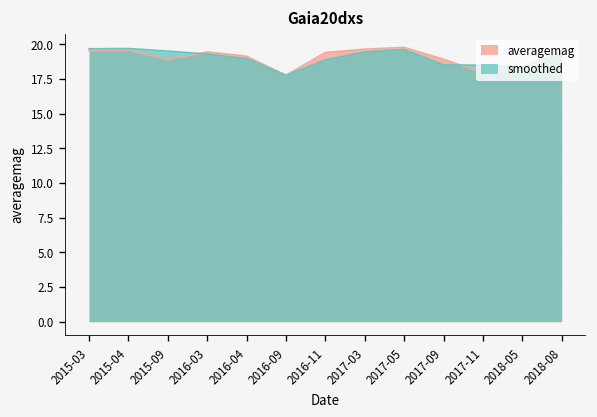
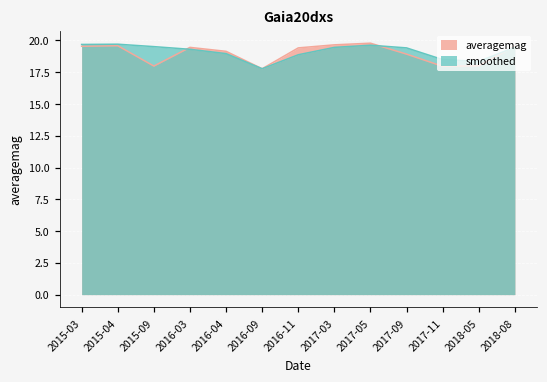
averagemag, 2015-09: 18.9 -> 18.0
smoothed, 2017-09: 18.5 -> 19.4
